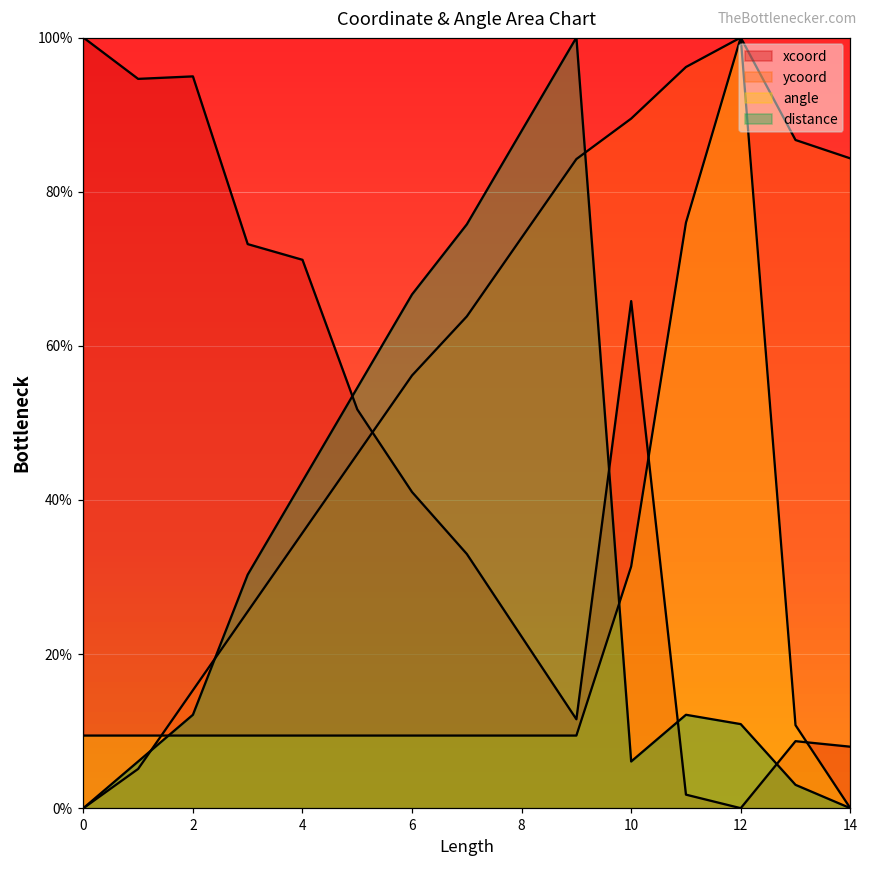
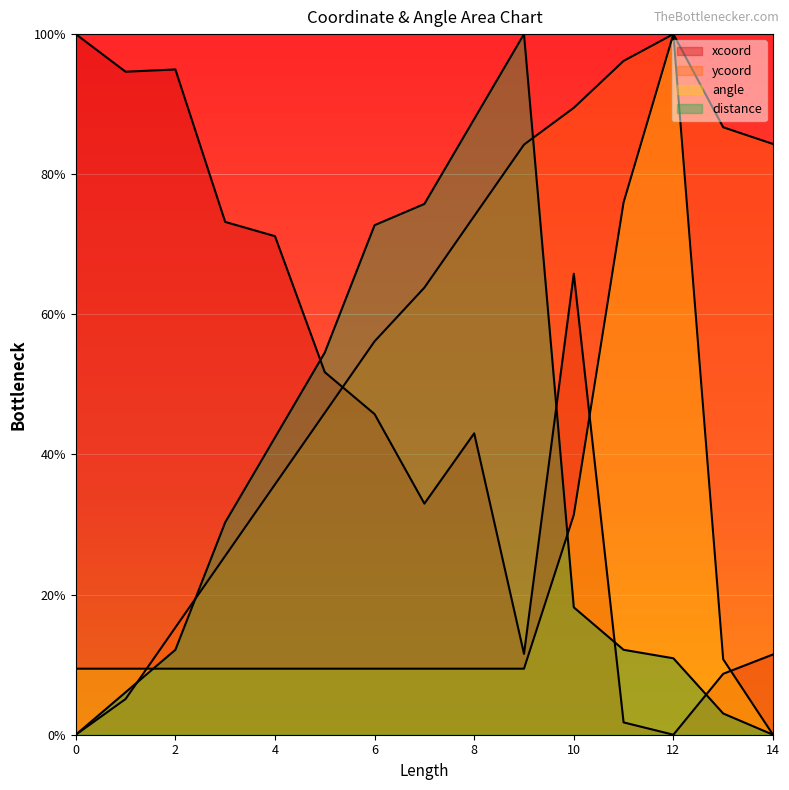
xcoord, 6: 41% -> 46%
distance, 6: 67% -> 73%
xcoord, 8: 22% -> 43%
distance, 10: 6% -> 18%
xcoord, 14: 8% -> 11%
